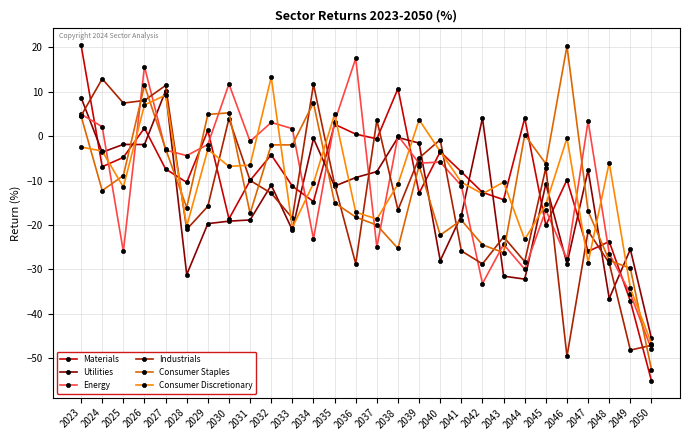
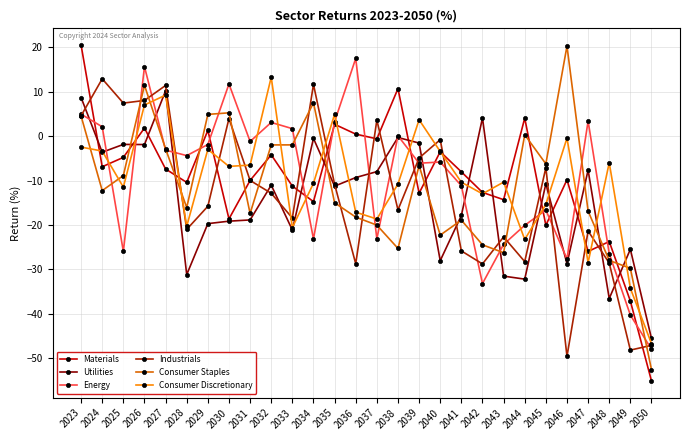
Energy, 2037: -25 -> -23
Energy, 2044: -30 -> -20
Energy, 2049: -35 -> -40
